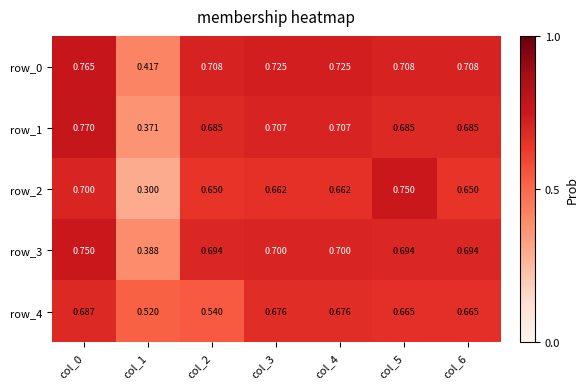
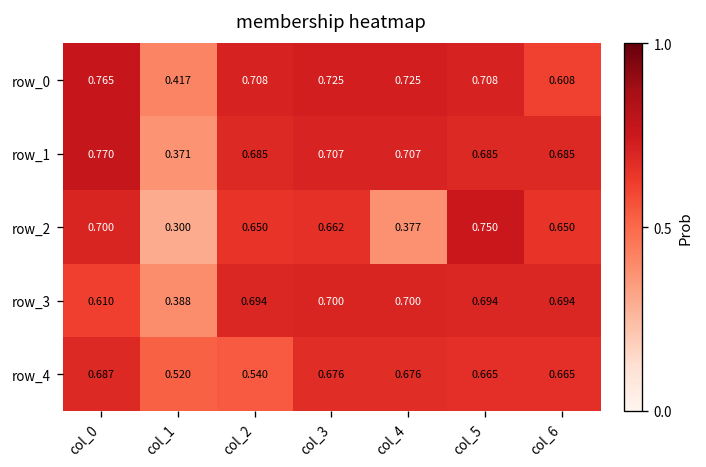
row_0, col_6: 0.708 -> 0.608
row_2, col_4: 0.662 -> 0.377
row_3, col_0: 0.750 -> 0.610
